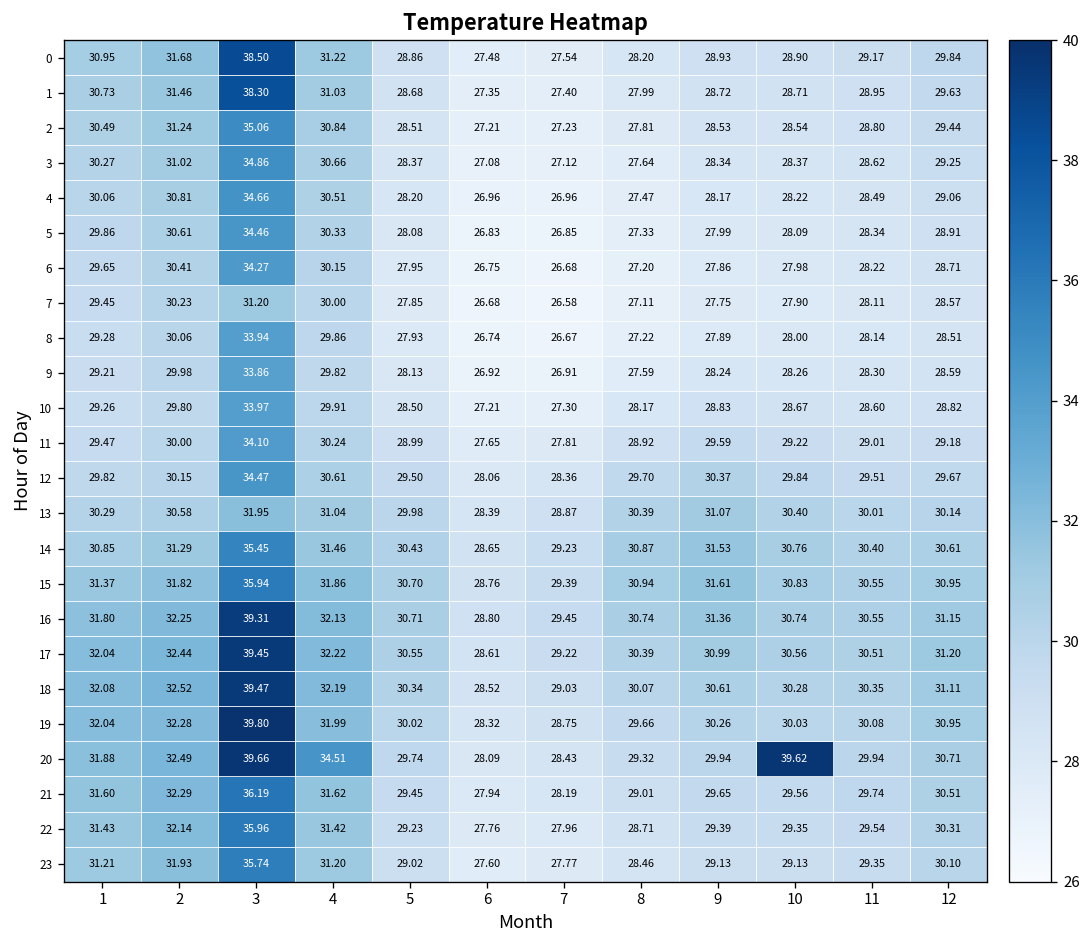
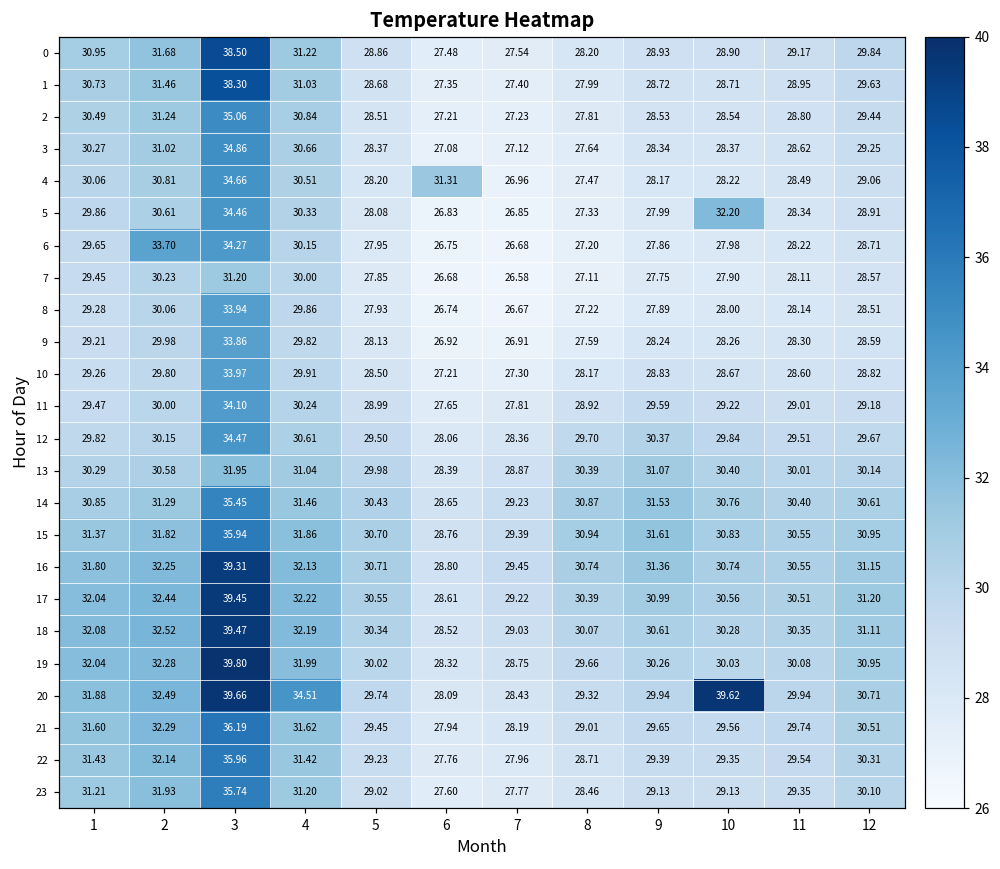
4, 6: 26.96 -> 31.31
5, 10: 28.09 -> 32.20
6, 2: 30.41 -> 33.70
